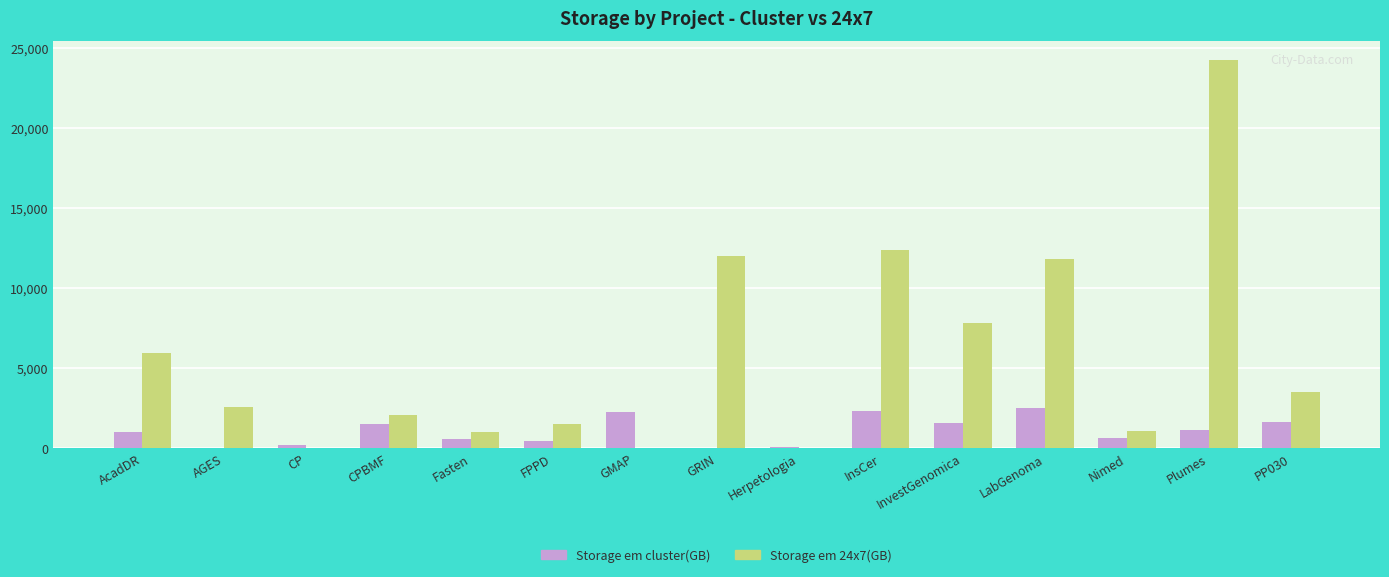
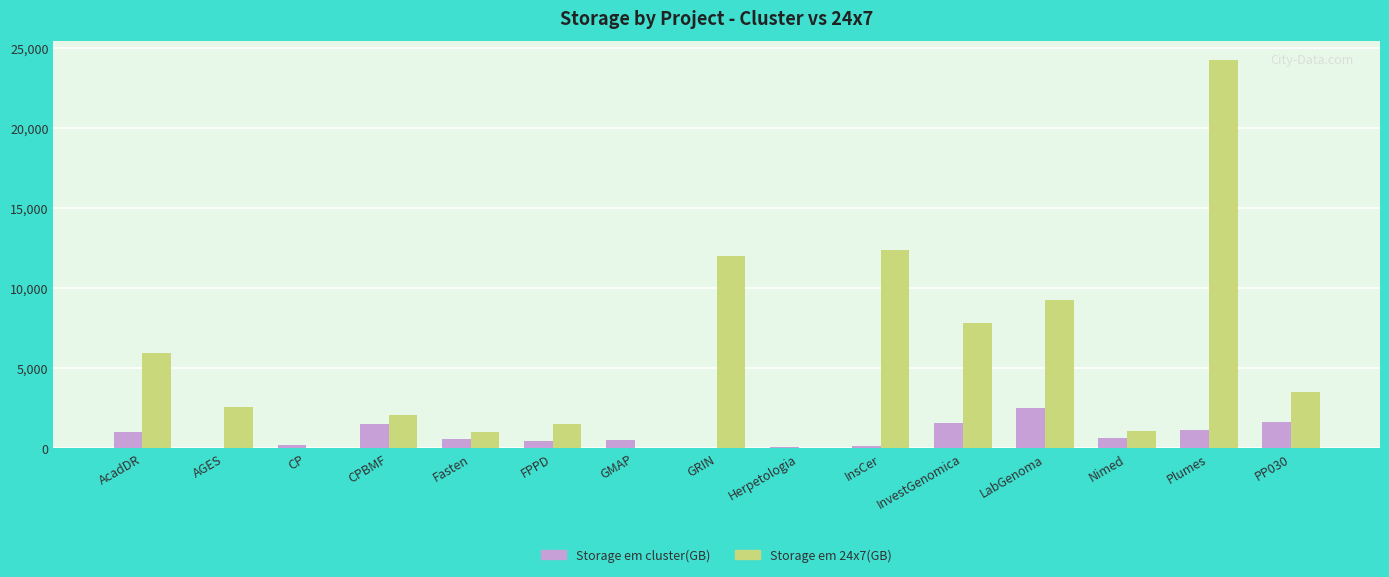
Storage em cluster(GB), GMAP: 2,200 -> 500
Storage em cluster(GB), InsCer: 2,300 -> 100
Storage em 24x7(GB), LabGenoma: 11,800 -> 9,200
